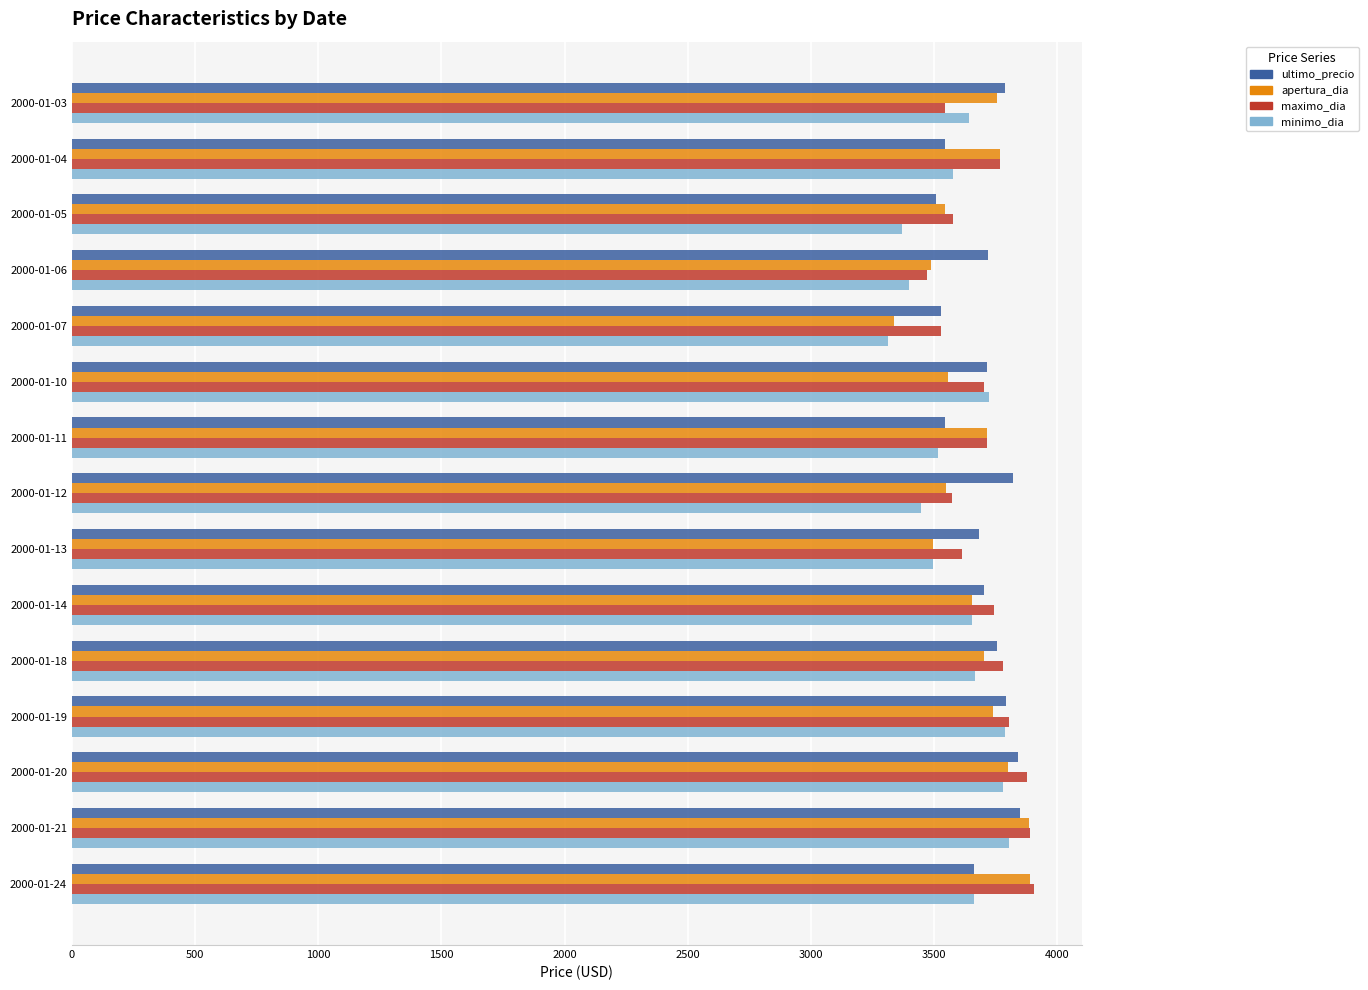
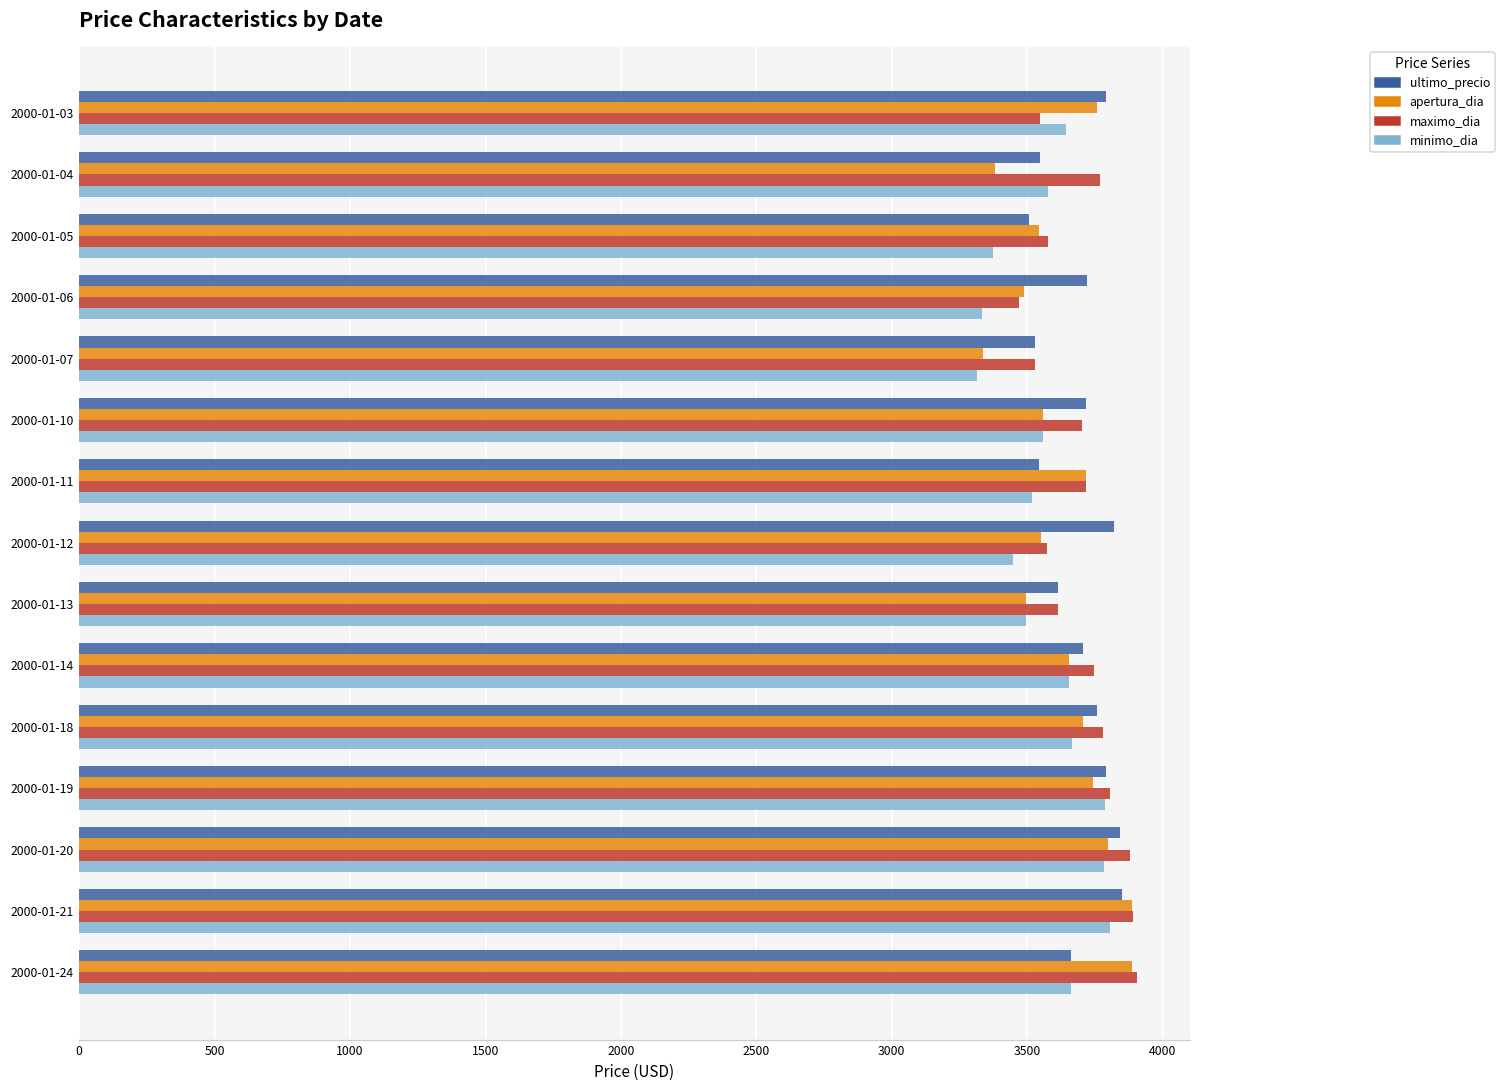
apertura_dia, 2000-01-04: 3770 -> 3380
minimo_dia, 2000-01-06: 3400 -> 3330
minimo_dia, 2000-01-10: 3720 -> 3560
ultimo_precio, 2000-01-13: 3680 -> 3610
